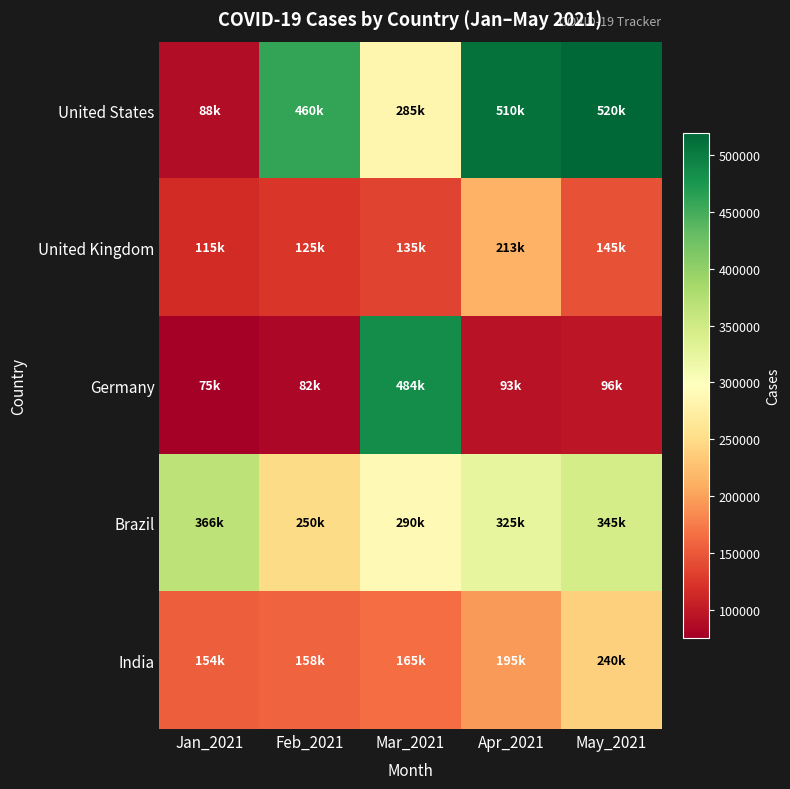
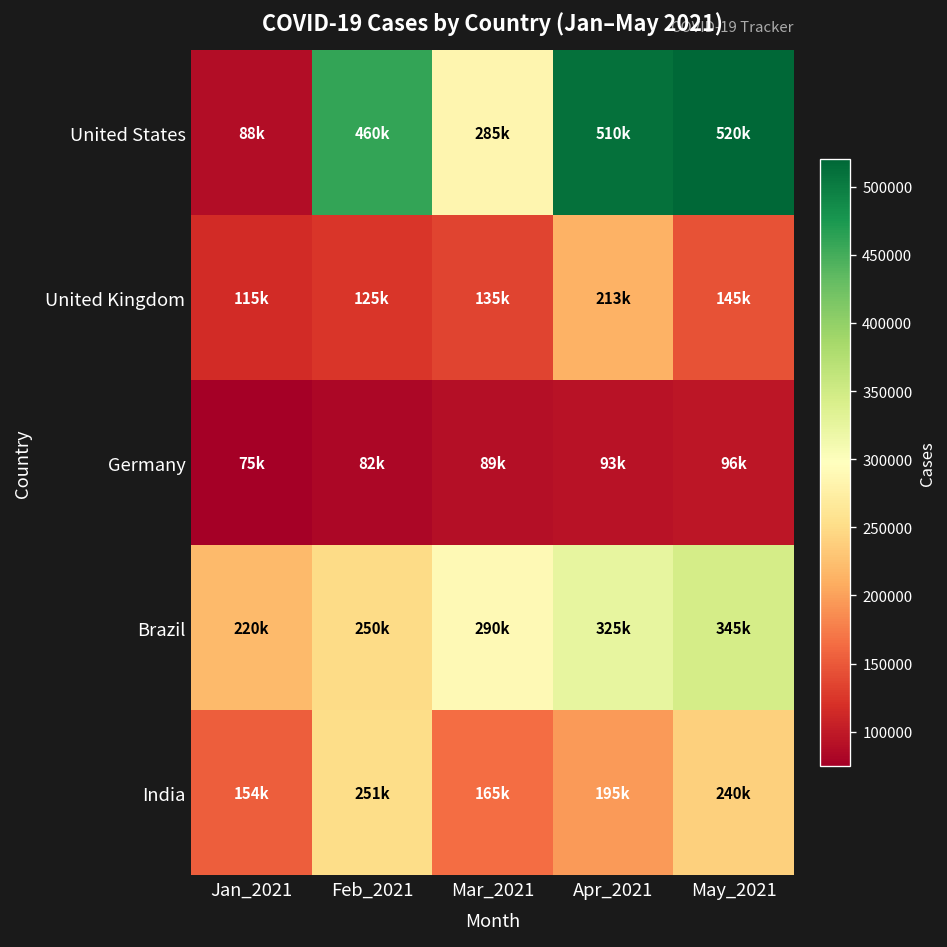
Germany, Mar_2021: 484k -> 89k
Brazil, Jan_2021: 366k -> 220k
India, Feb_2021: 158k -> 251k
